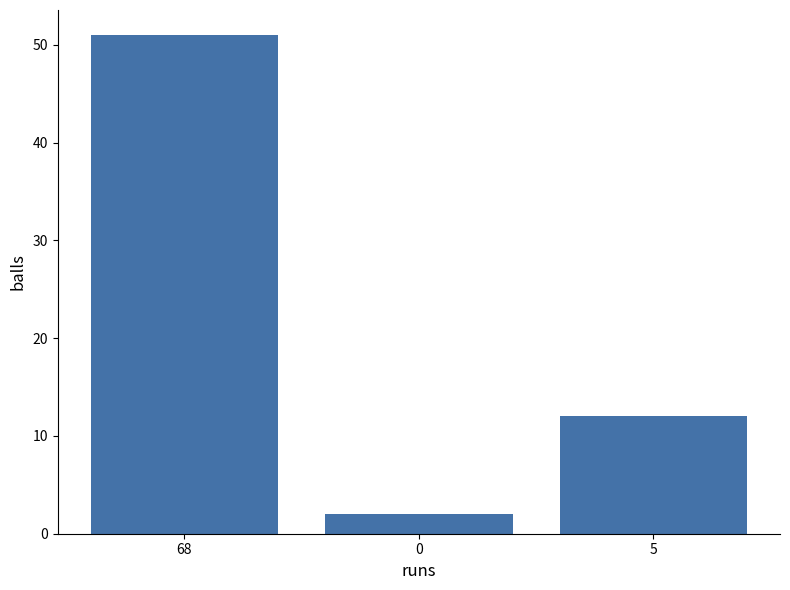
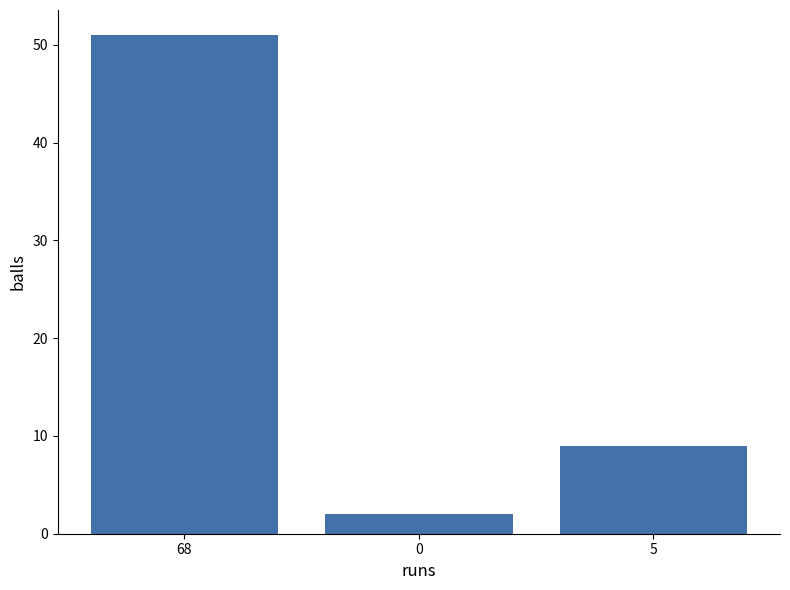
5: 12 -> 9
